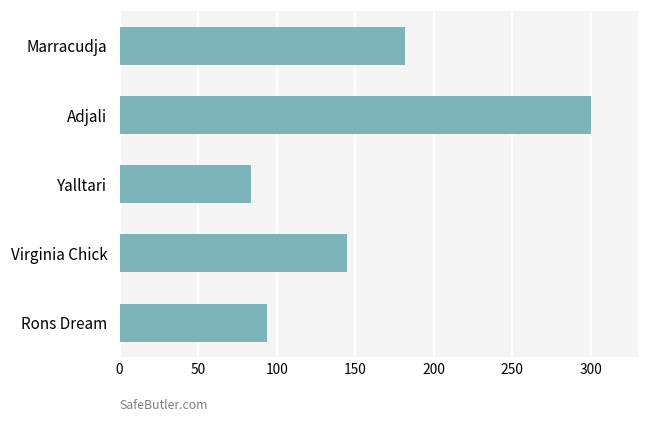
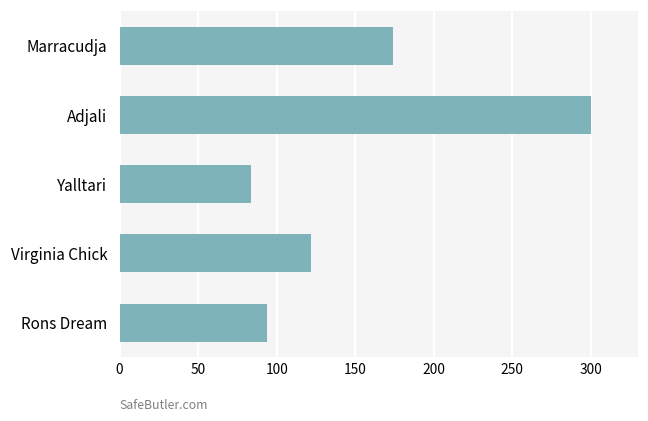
Marracudja: 182 -> 174
Virginia Chick: 144 -> 122
